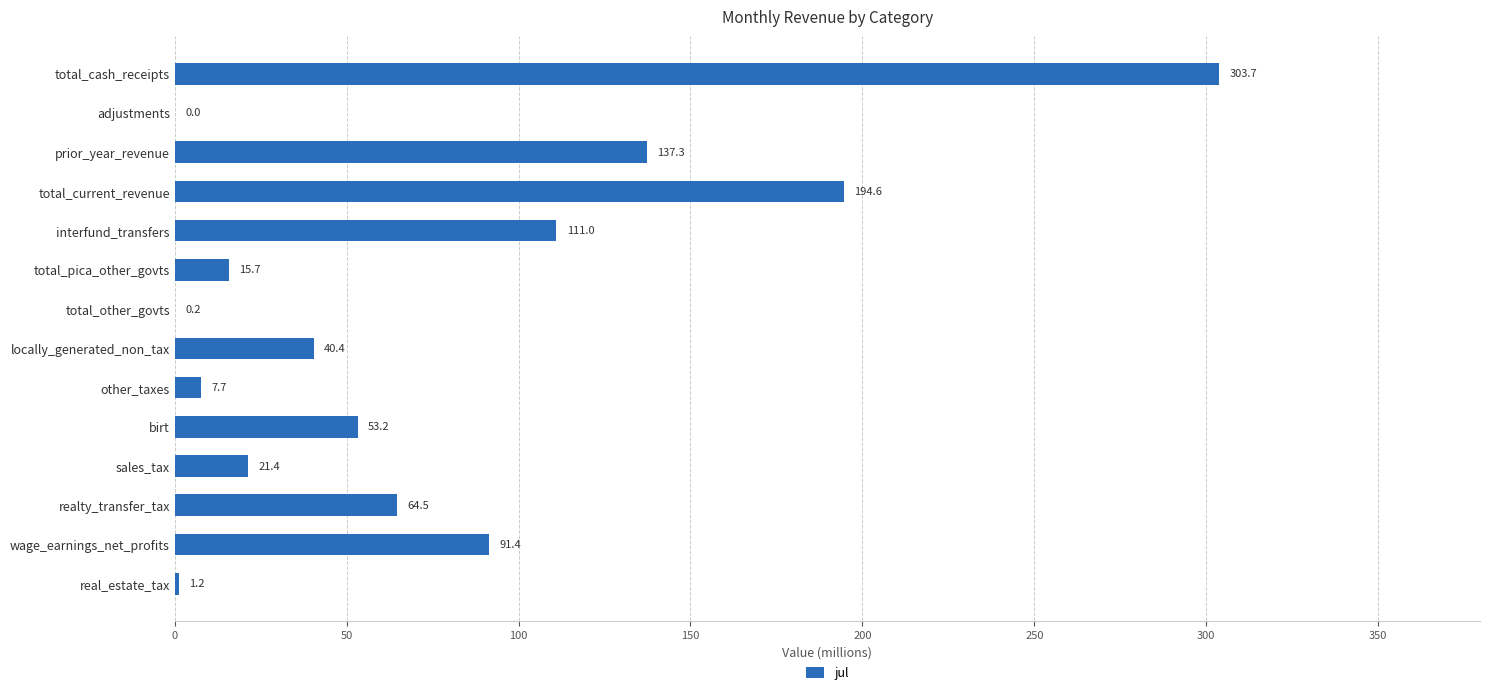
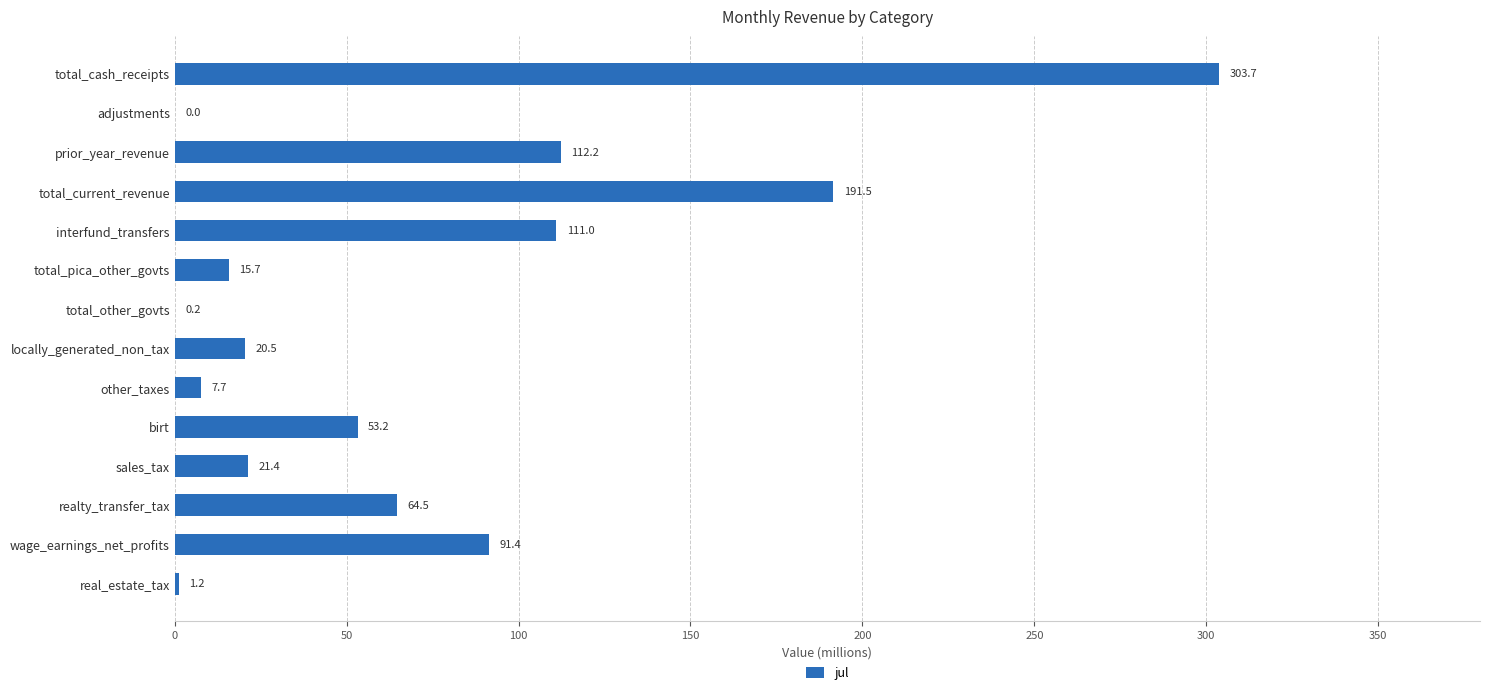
prior_year_revenue: 137.3 -> 112.2
total_current_revenue: 194.6 -> 191.5
locally_generated_non_tax: 40.4 -> 20.5
